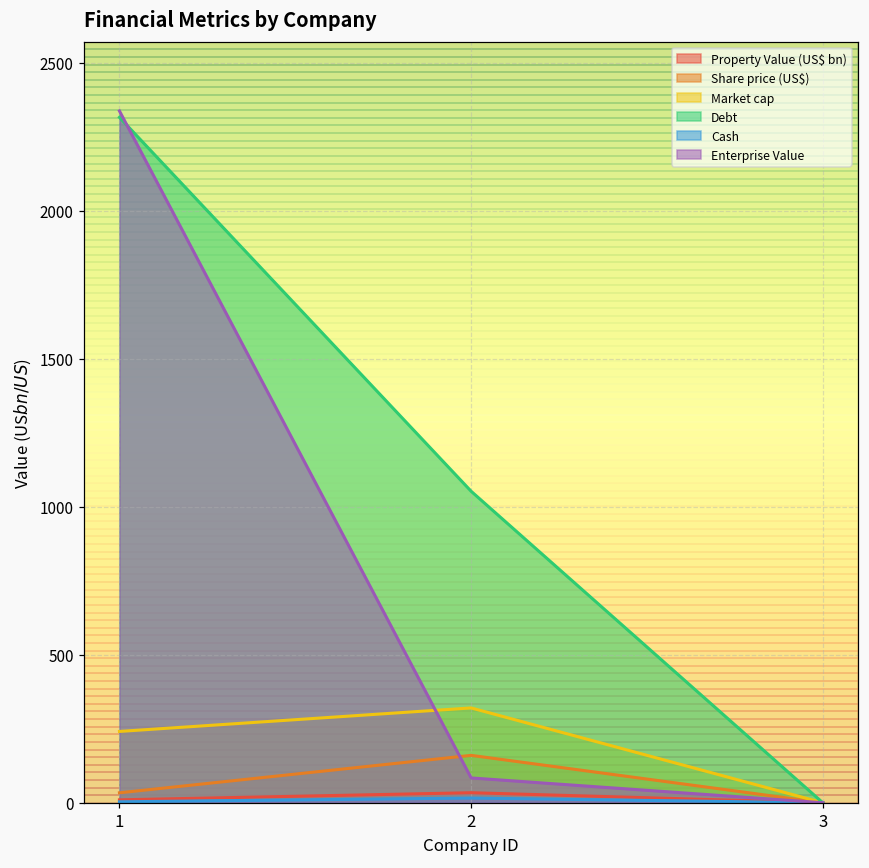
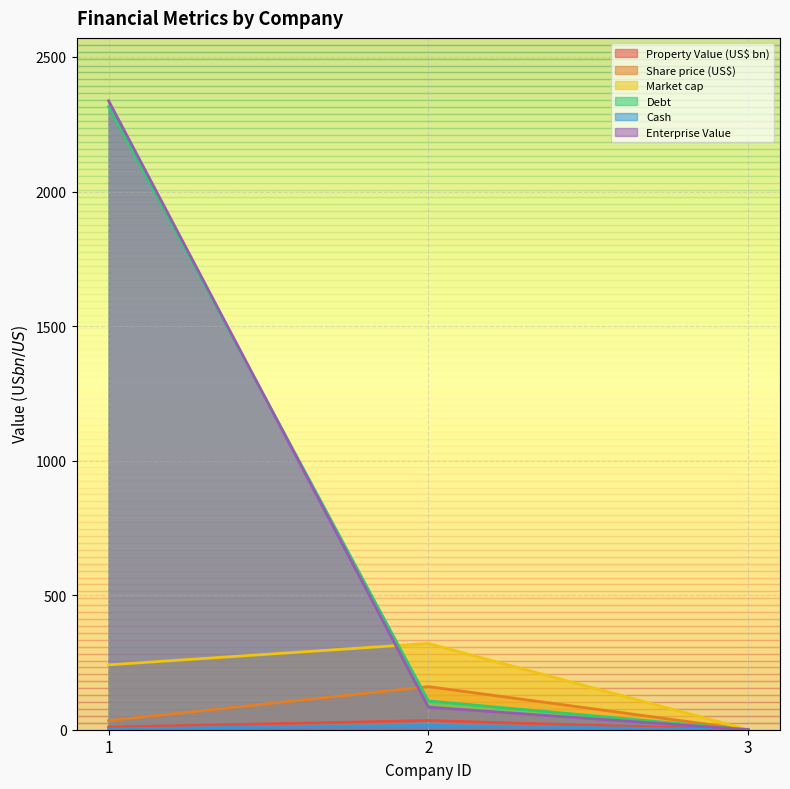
Debt, 2: 1050 -> 110
